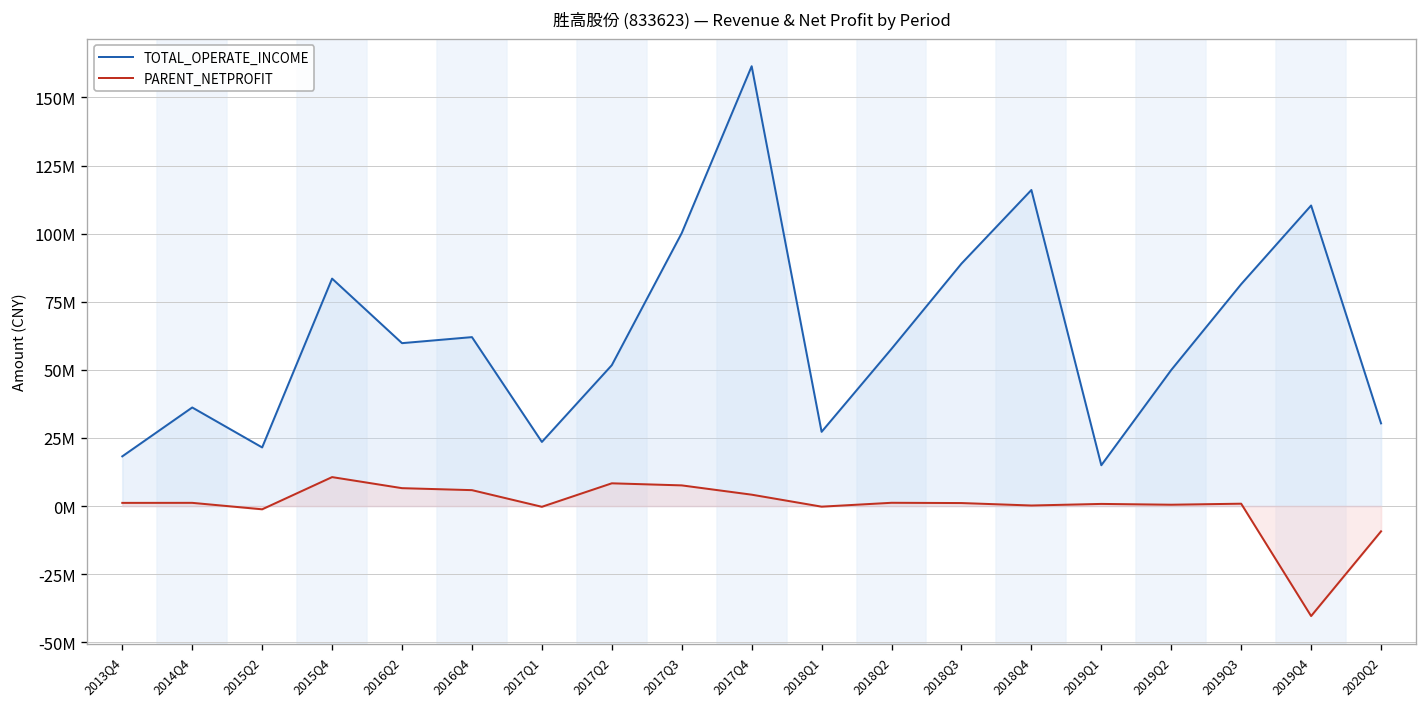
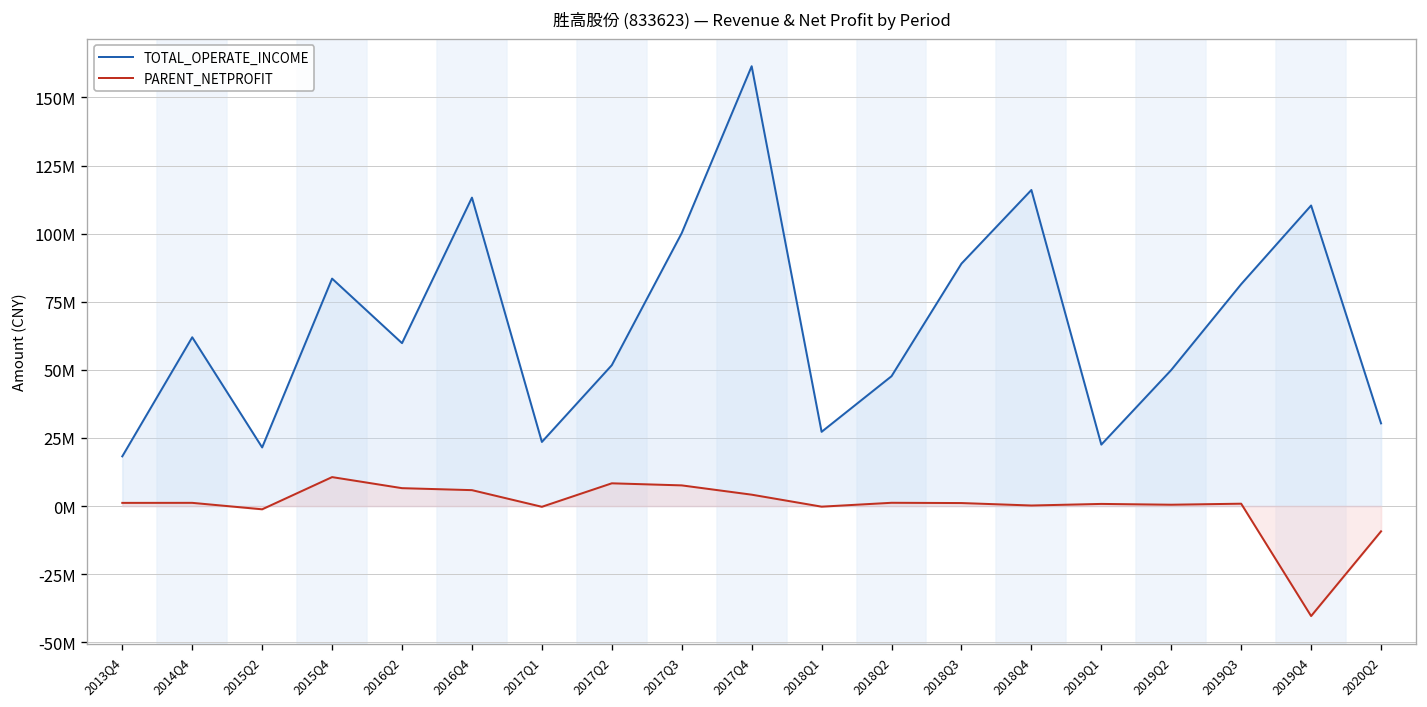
TOTAL_OPERATE_INCOME, 2014Q4: 36000000 -> 62000000
TOTAL_OPERATE_INCOME, 2016Q4: 62000000 -> 113000000
TOTAL_OPERATE_INCOME, 2018Q2: 58000000 -> 48000000
TOTAL_OPERATE_INCOME, 2019Q1: 15000000 -> 23000000
